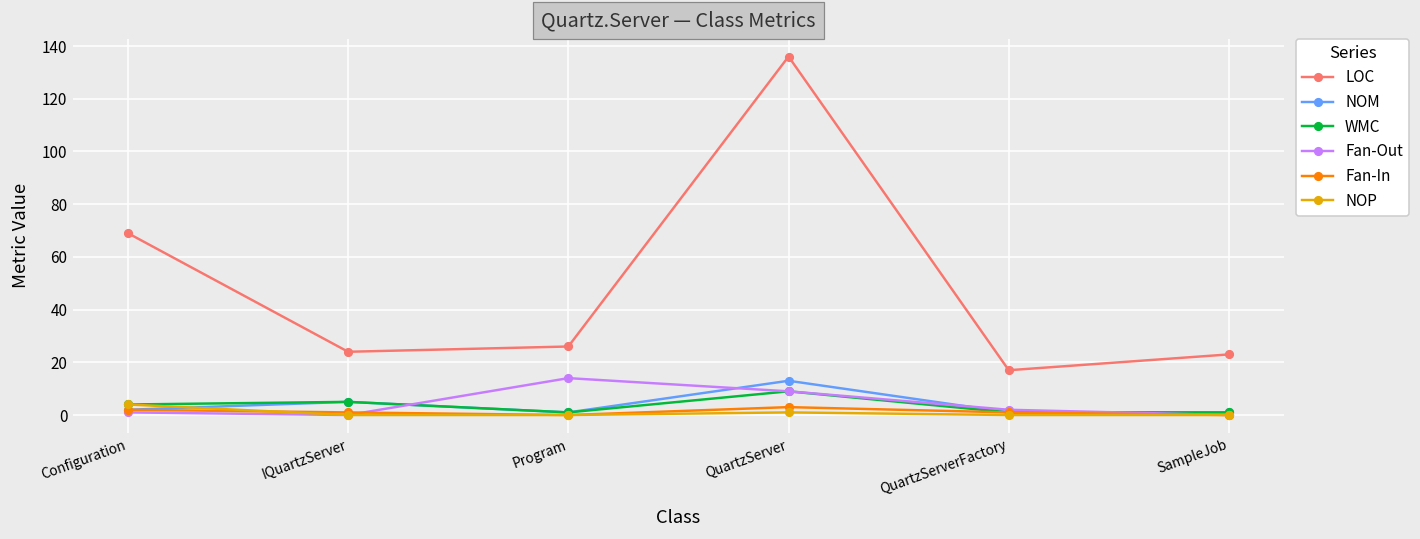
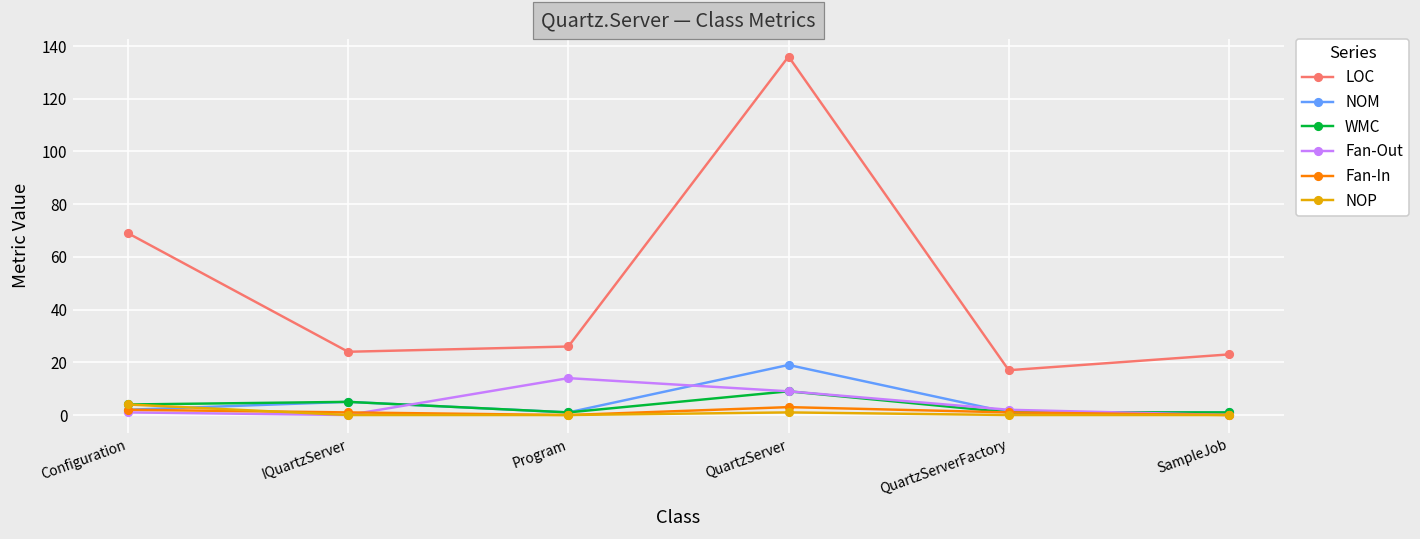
NOM, QuartzServer: 13 -> 19
